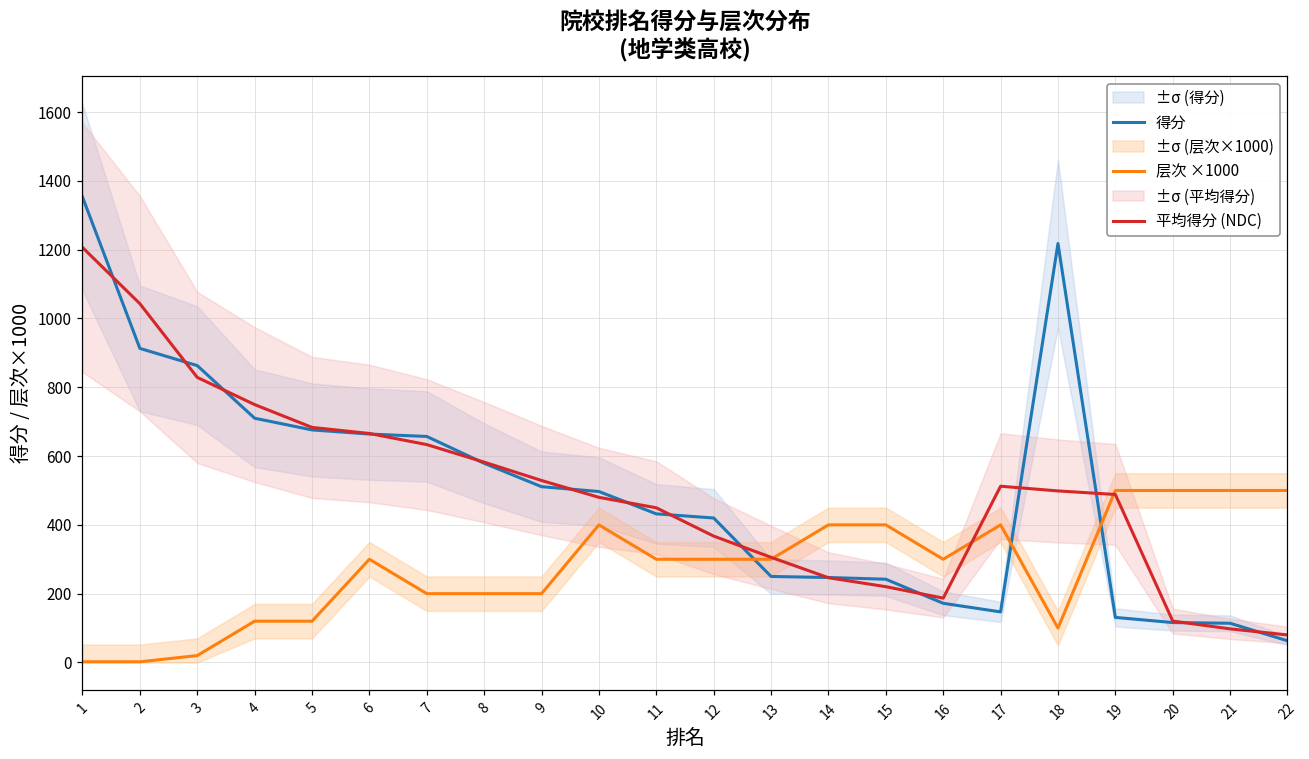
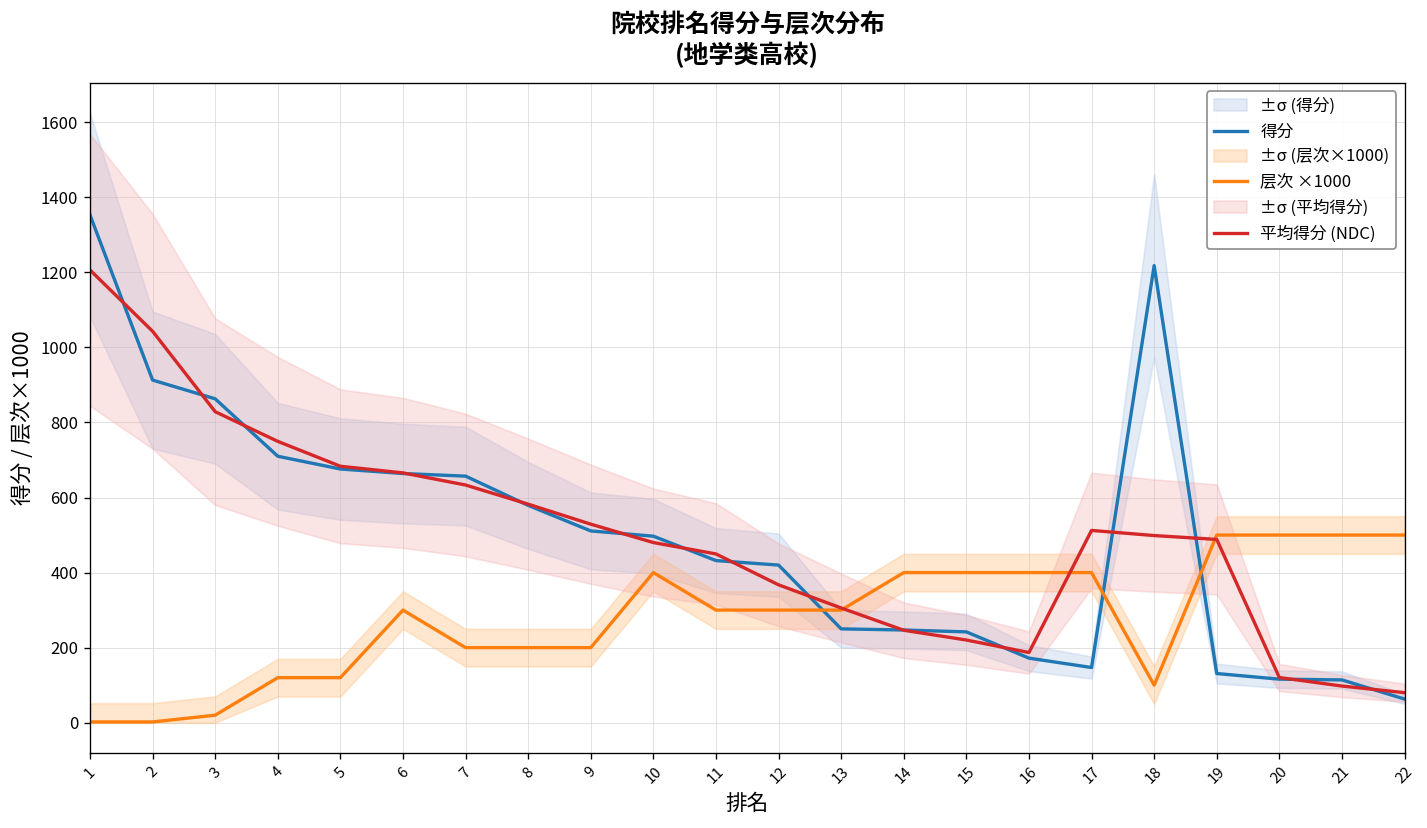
层次 ×1000, 16: 300 -> 400
